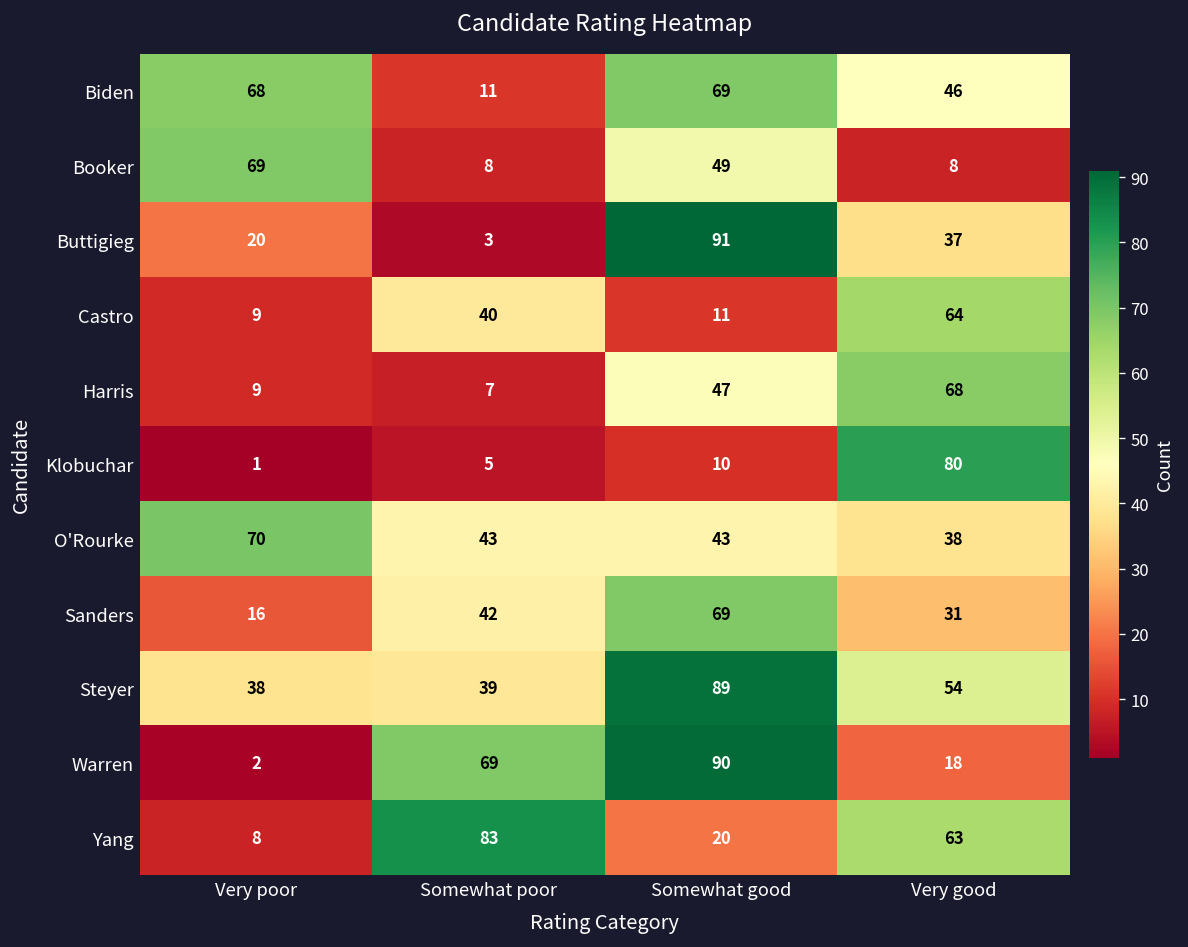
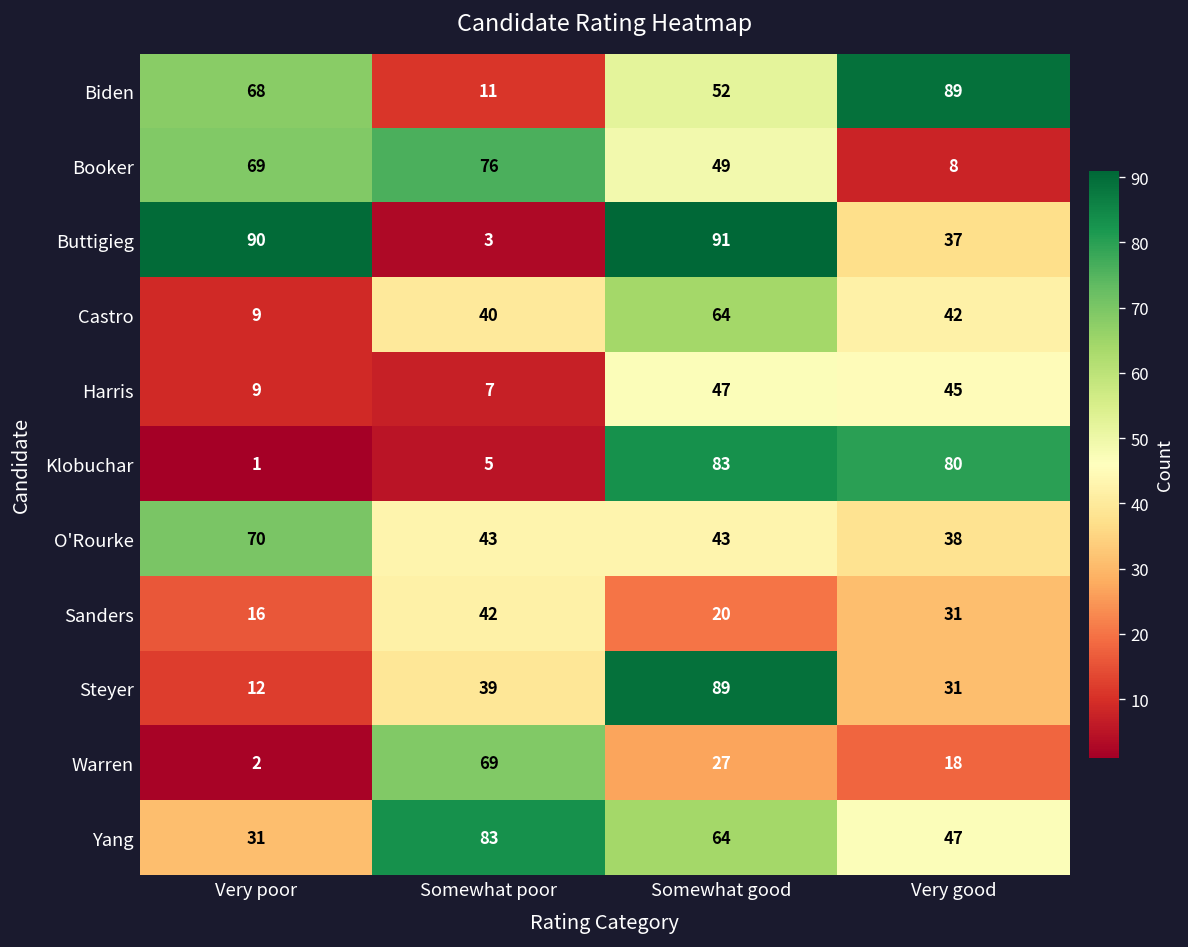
Biden, Somewhat good: 69 -> 52
Biden, Very good: 46 -> 89
Booker, Somewhat poor: 8 -> 76
Buttigieg, Very poor: 20 -> 90
Castro, Somewhat good: 11 -> 64
Castro, Very good: 64 -> 42
Harris, Very good: 68 -> 45
Klobuchar, Somewhat good: 10 -> 83
Sanders, Somewhat good: 69 -> 20
Steyer, Very poor: 38 -> 12
Steyer, Very good: 54 -> 31
Warren, Somewhat good: 90 -> 27
Yang, Very poor: 8 -> 31
Yang, Somewhat good: 20 -> 64
Yang, Very good: 63 -> 47
